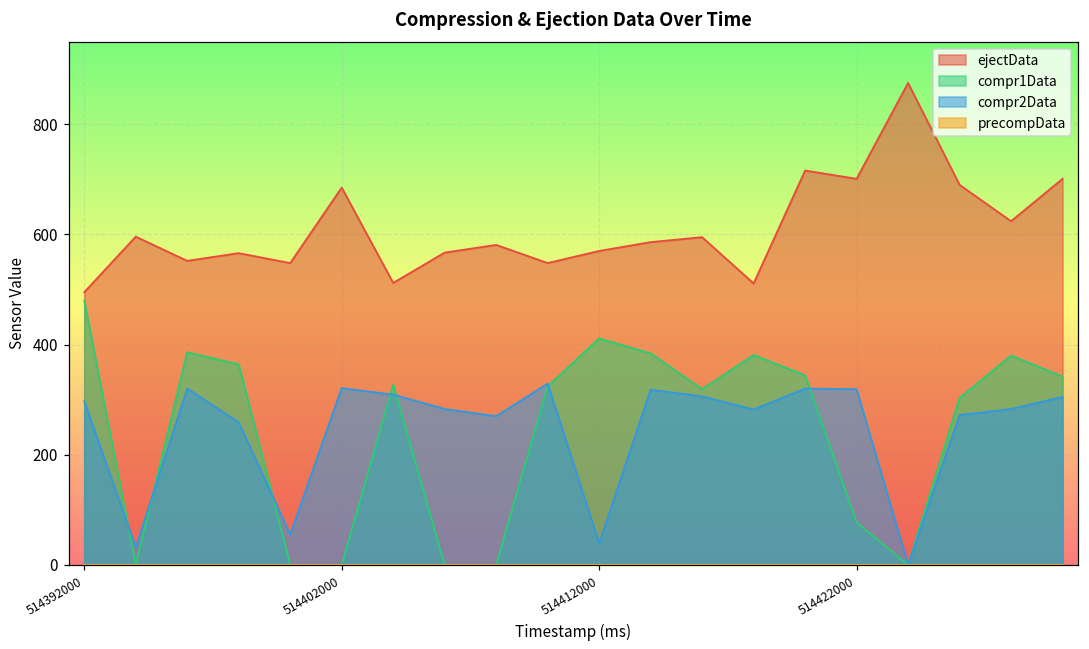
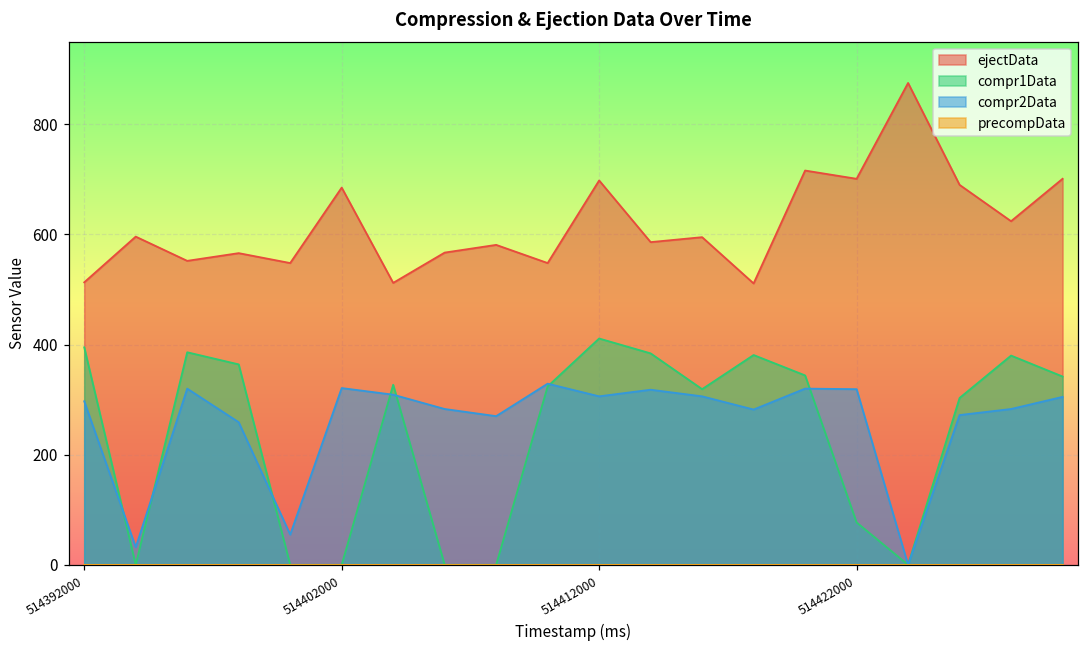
ejectData, 514392000: 500 -> 510
compr1Data, 514392000: 480 -> 400
ejectData, 514412000: 570 -> 700
compr2Data, 514412000: 40 -> 310
